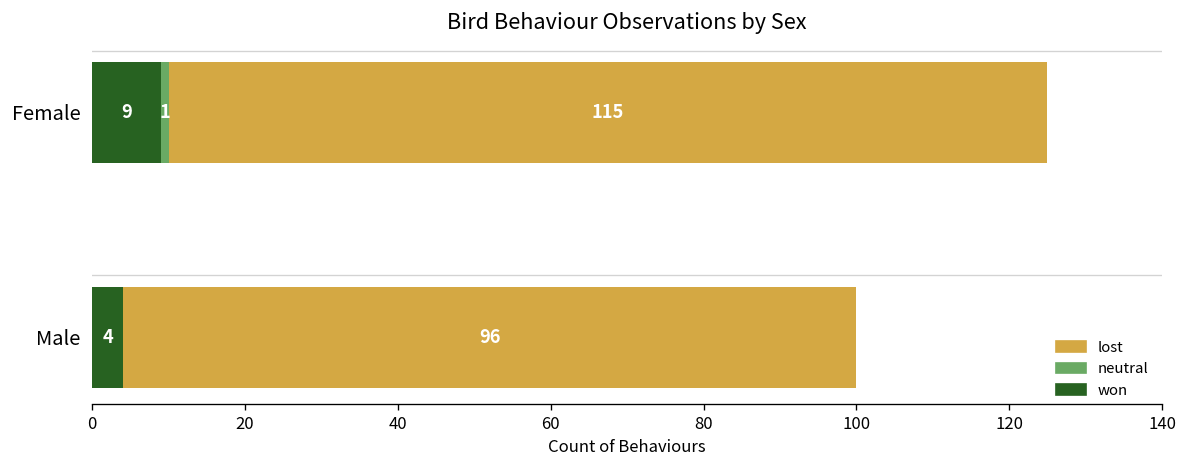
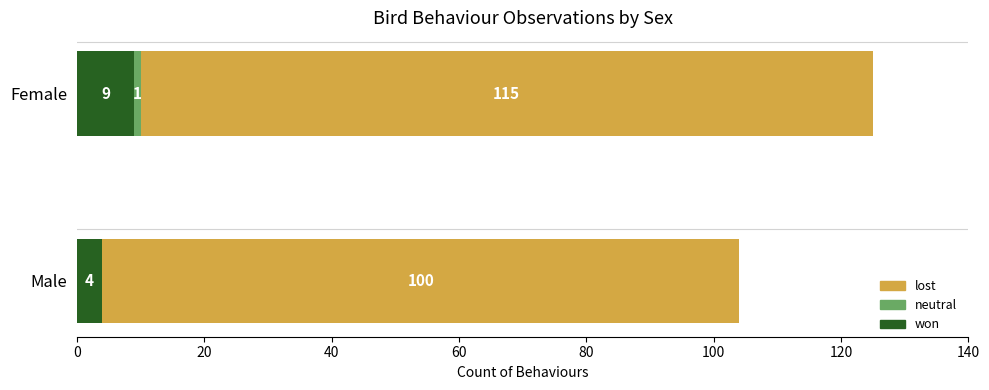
lost, Male: 96 -> 100
